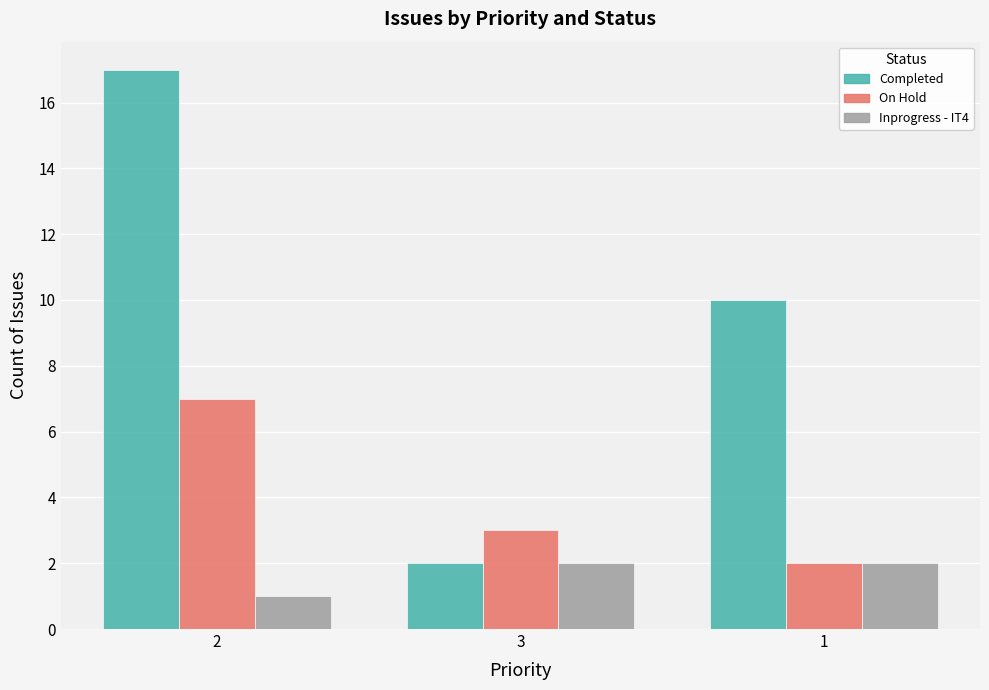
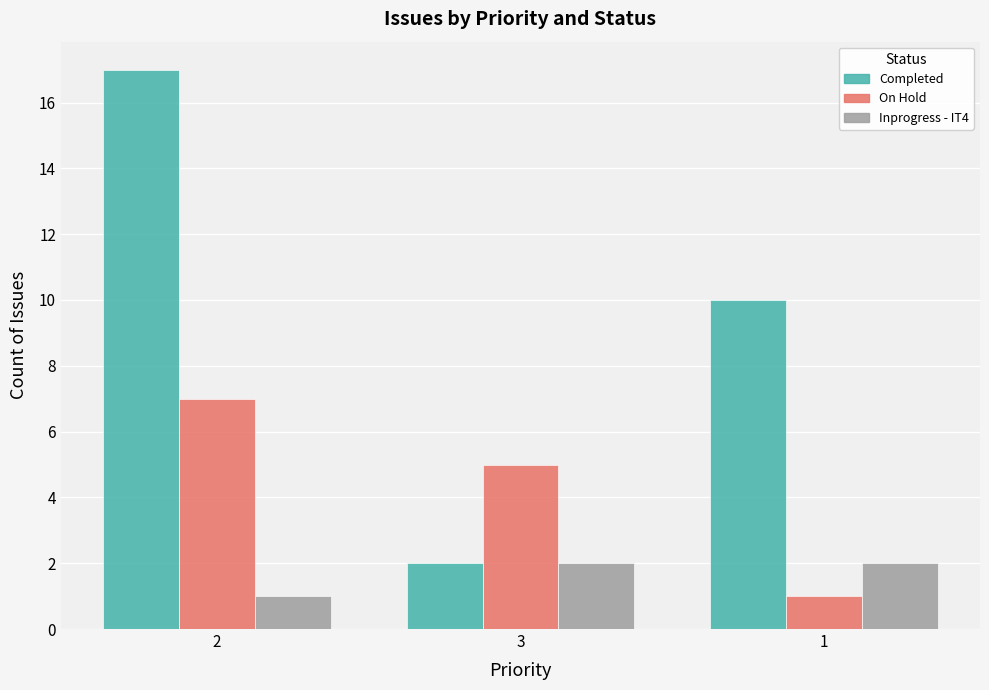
On Hold, 3: 3 -> 5
On Hold, 1: 2 -> 1
